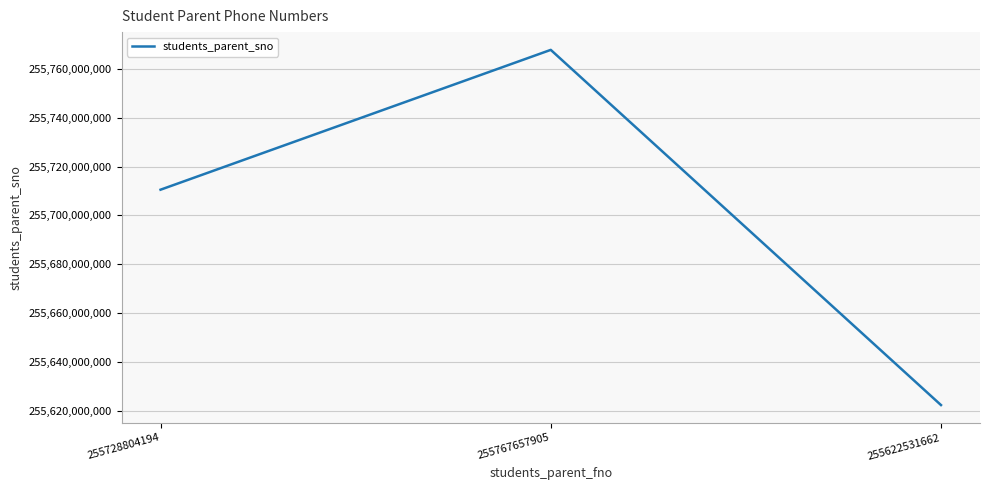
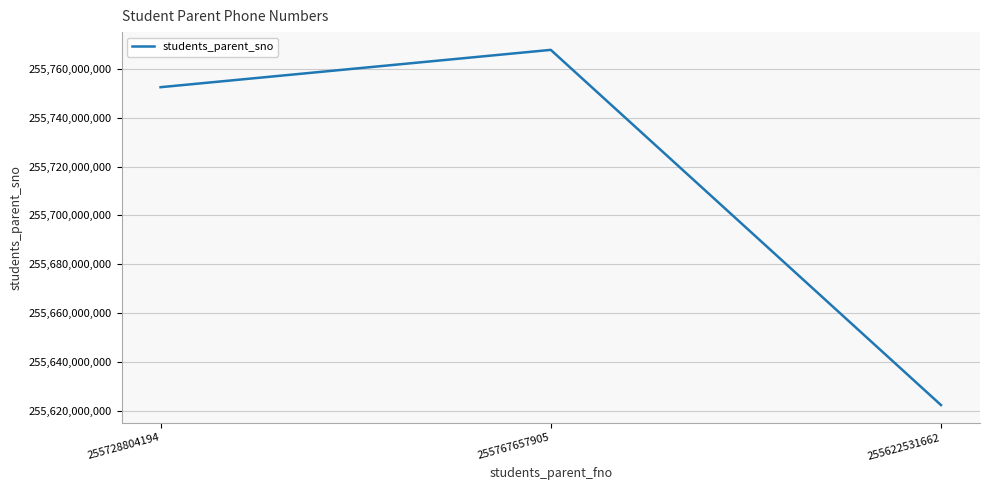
255728804194: 255,711,000,000 -> 255,752,000,000
